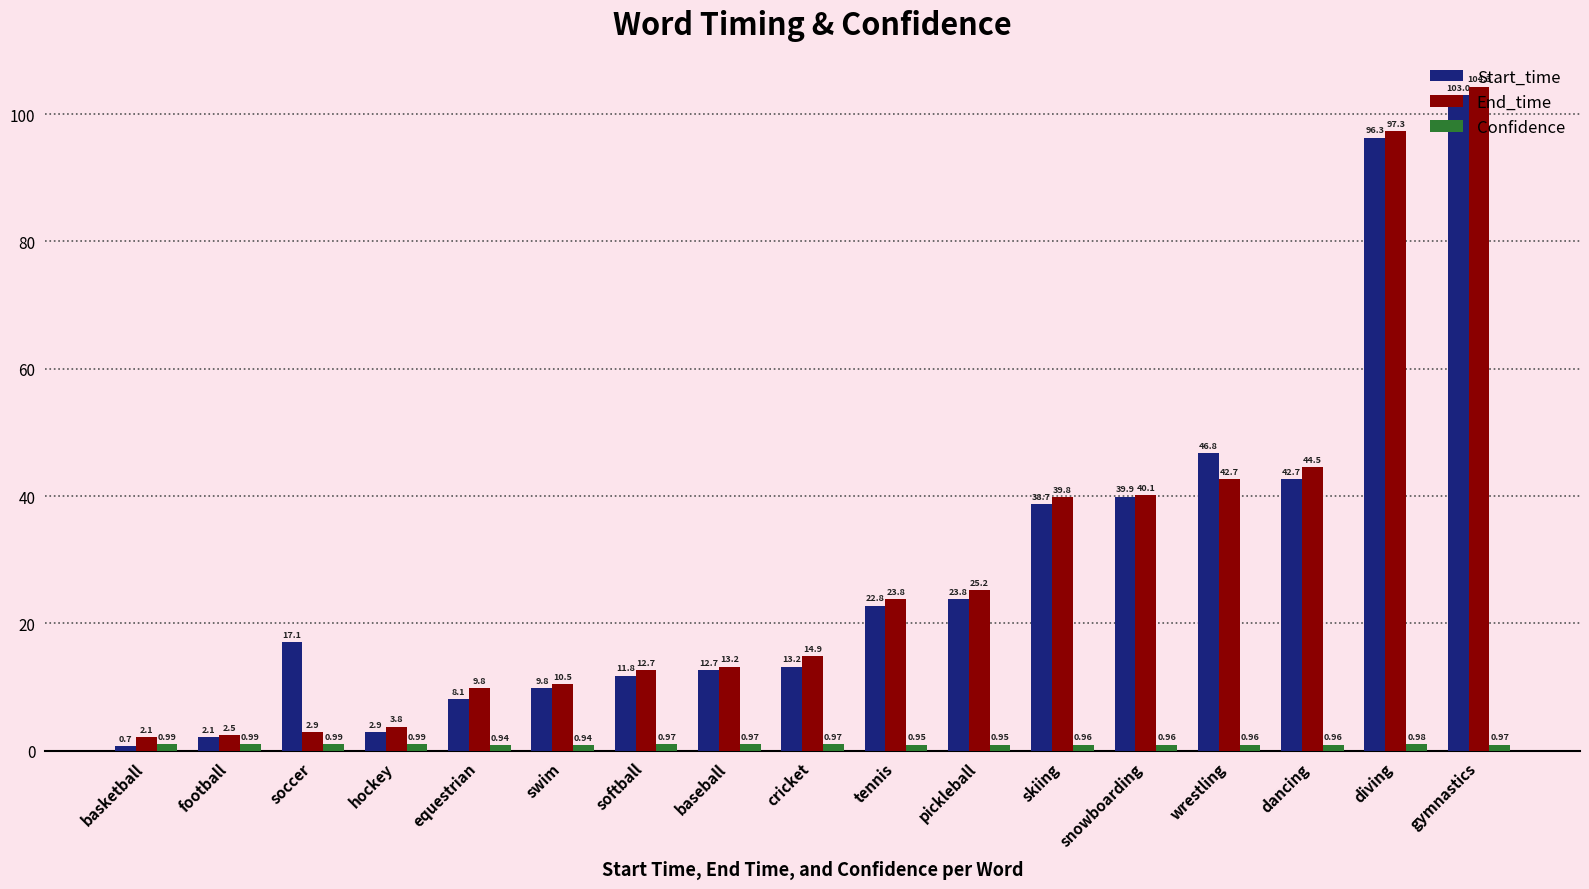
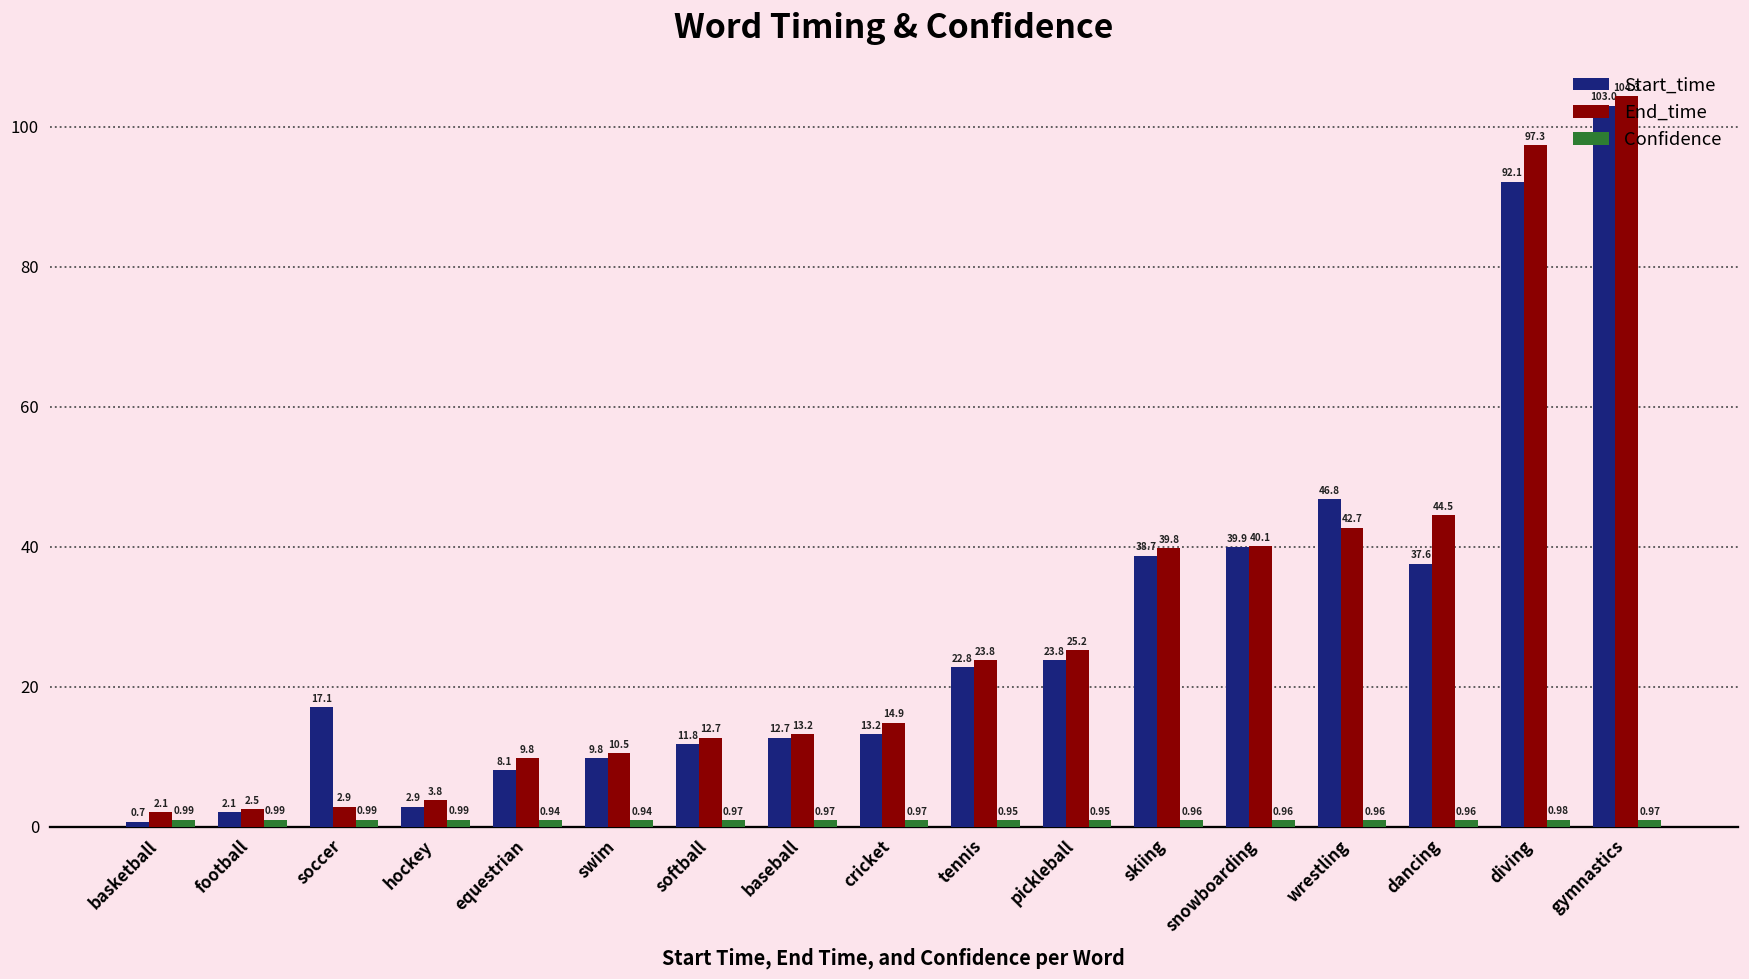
Start_time, dancing: 42.7 -> 37.6
Start_time, diving: 96.3 -> 92.1
